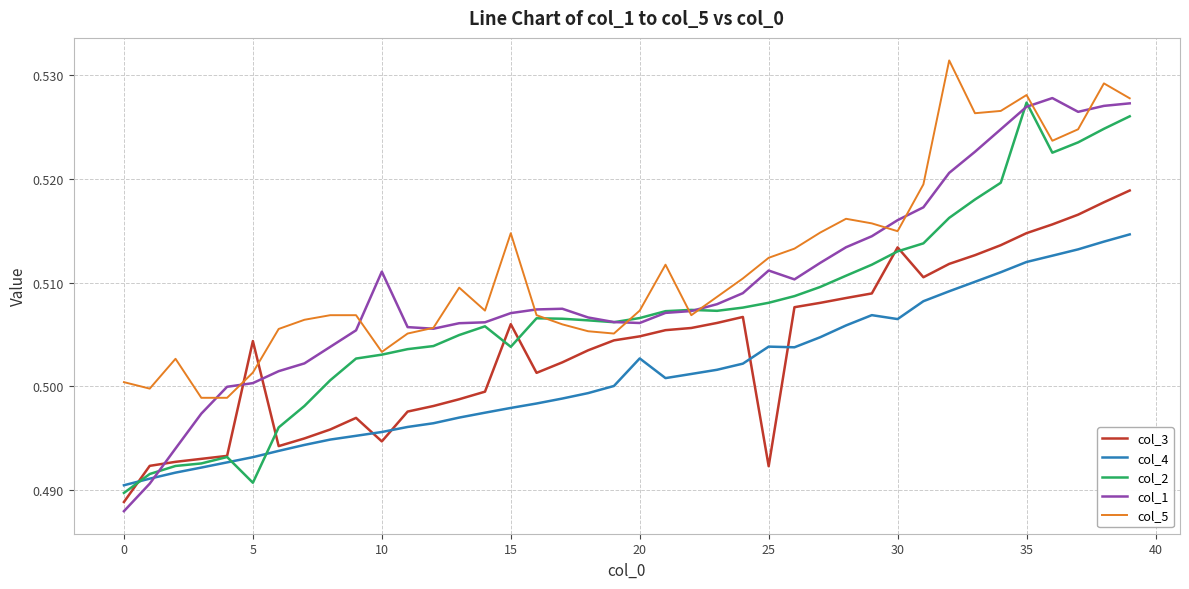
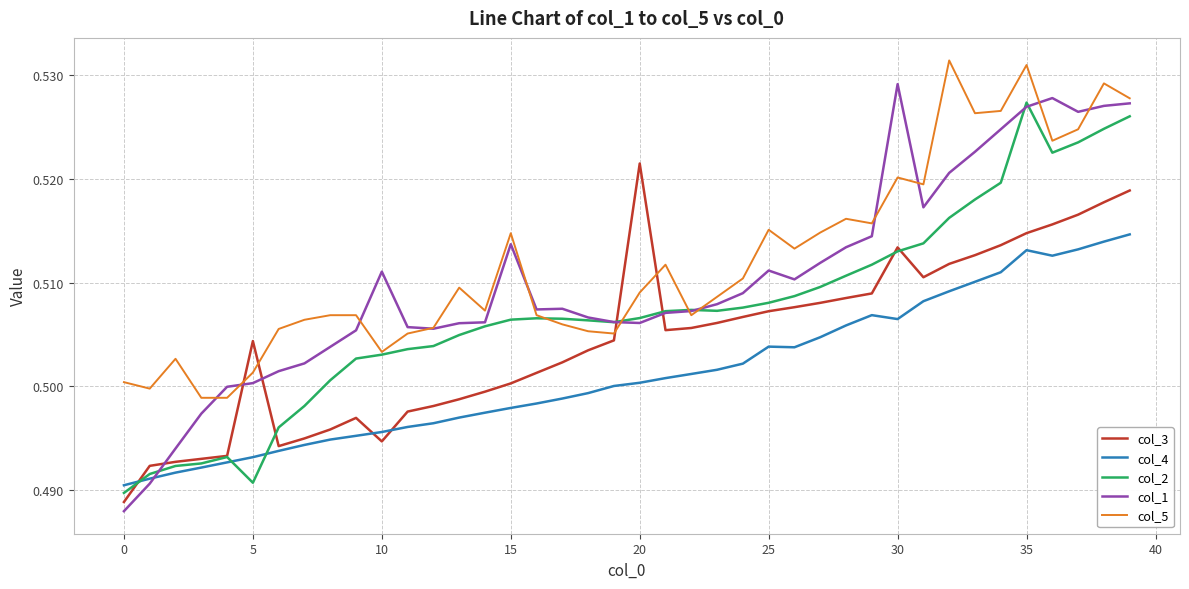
col_3, 15: 0.5060 -> 0.5003
col_2, 15: 0.5038 -> 0.5064
col_1, 15: 0.5071 -> 0.5137
col_3, 20: 0.5048 -> 0.5215
col_4, 20: 0.5027 -> 0.5003
col_5, 20: 0.5073 -> 0.5090
col_3, 25: 0.4923 -> 0.5072
col_5, 25: 0.5124 -> 0.5151
col_1, 30: 0.5160 -> 0.5291
col_5, 30: 0.5150 -> 0.5201
col_4, 35: 0.5120 -> 0.5131
col_5, 35: 0.5281 -> 0.5310
